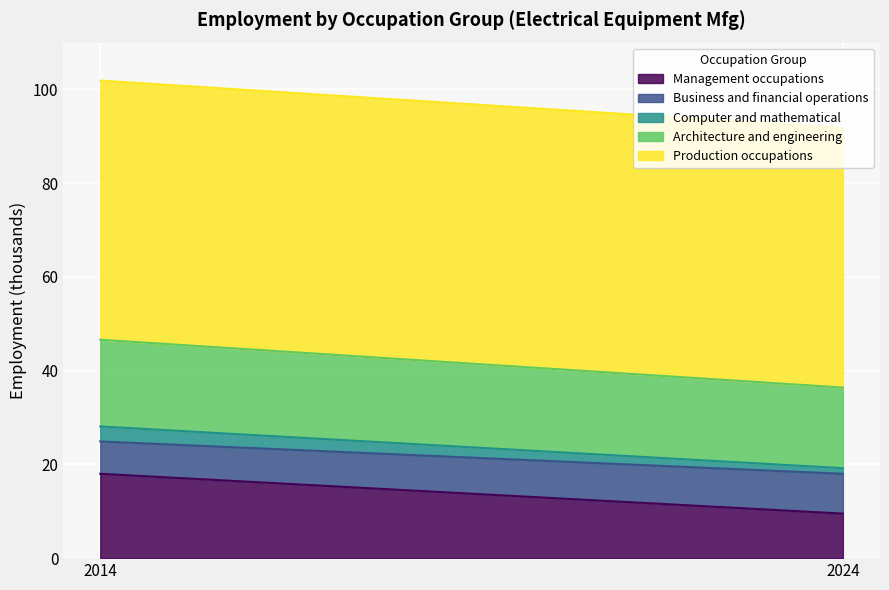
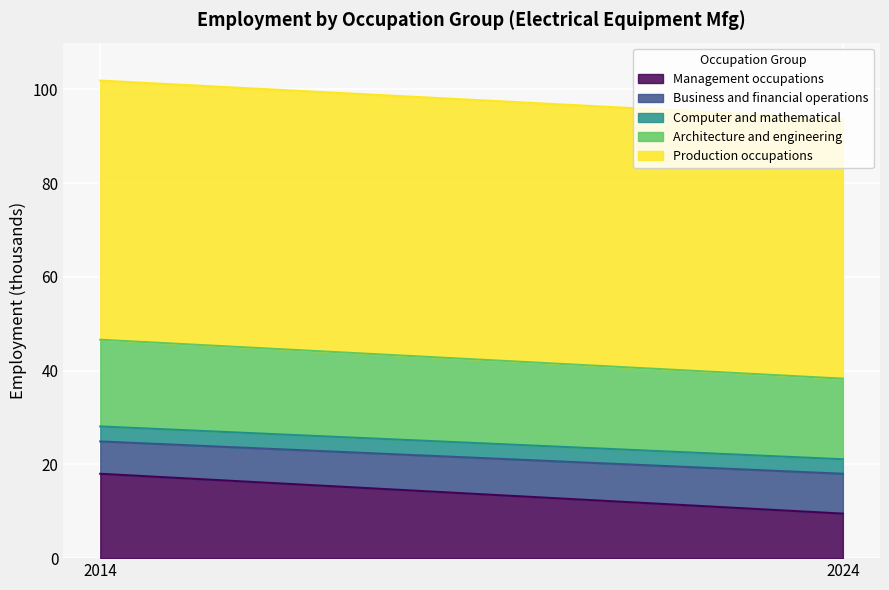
Computer and mathematical, 2024: 1 -> 3
